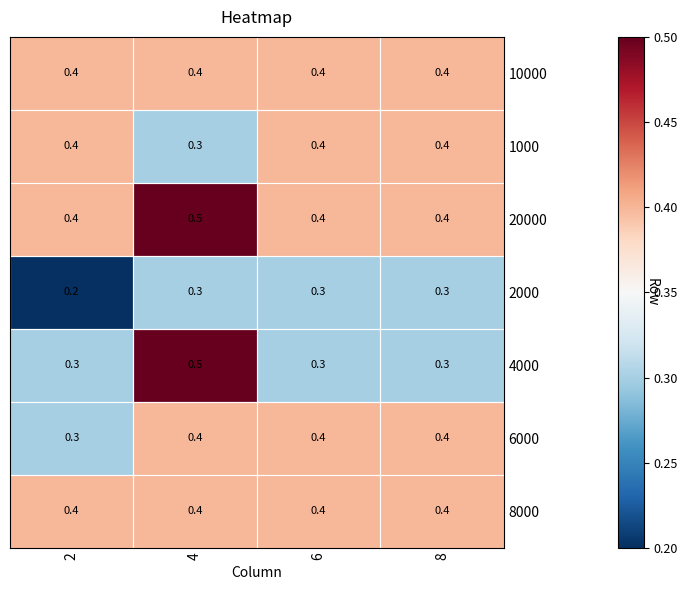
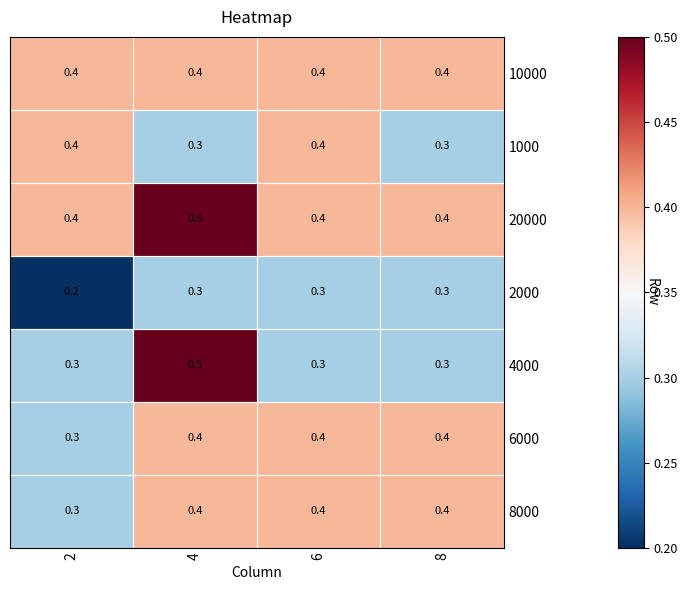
1000, 8: 0.4 -> 0.3
8000, 2: 0.4 -> 0.3
